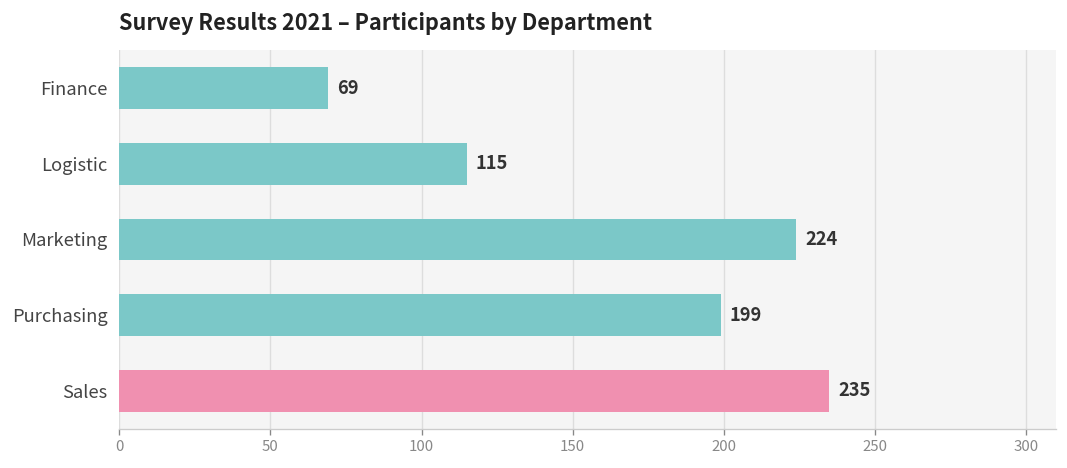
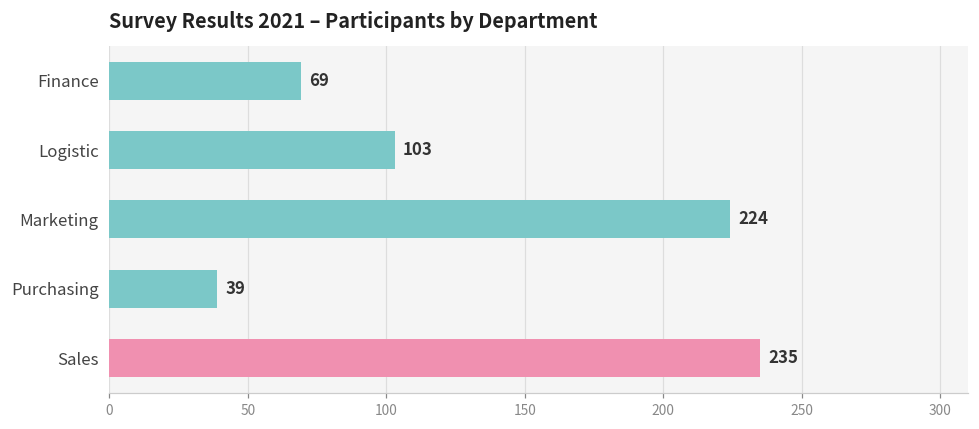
Logistic: 115 -> 103
Purchasing: 199 -> 39
